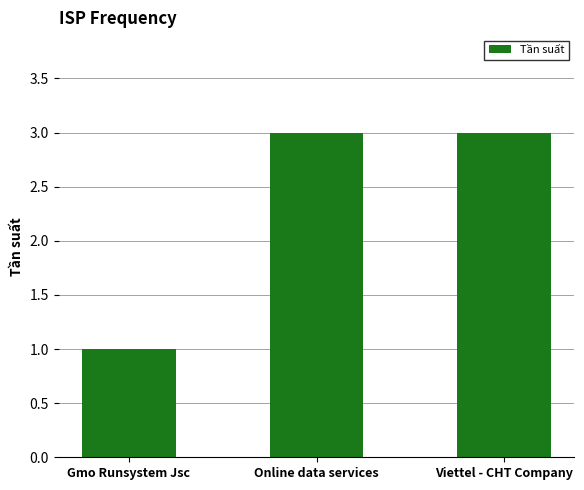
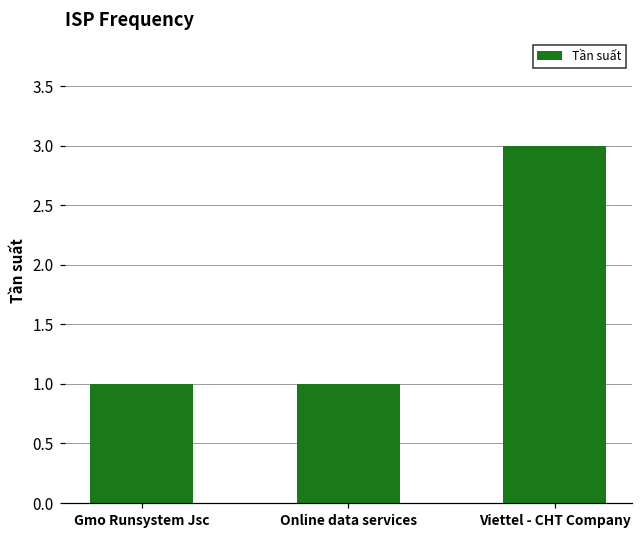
Online data services: 3 -> 1
